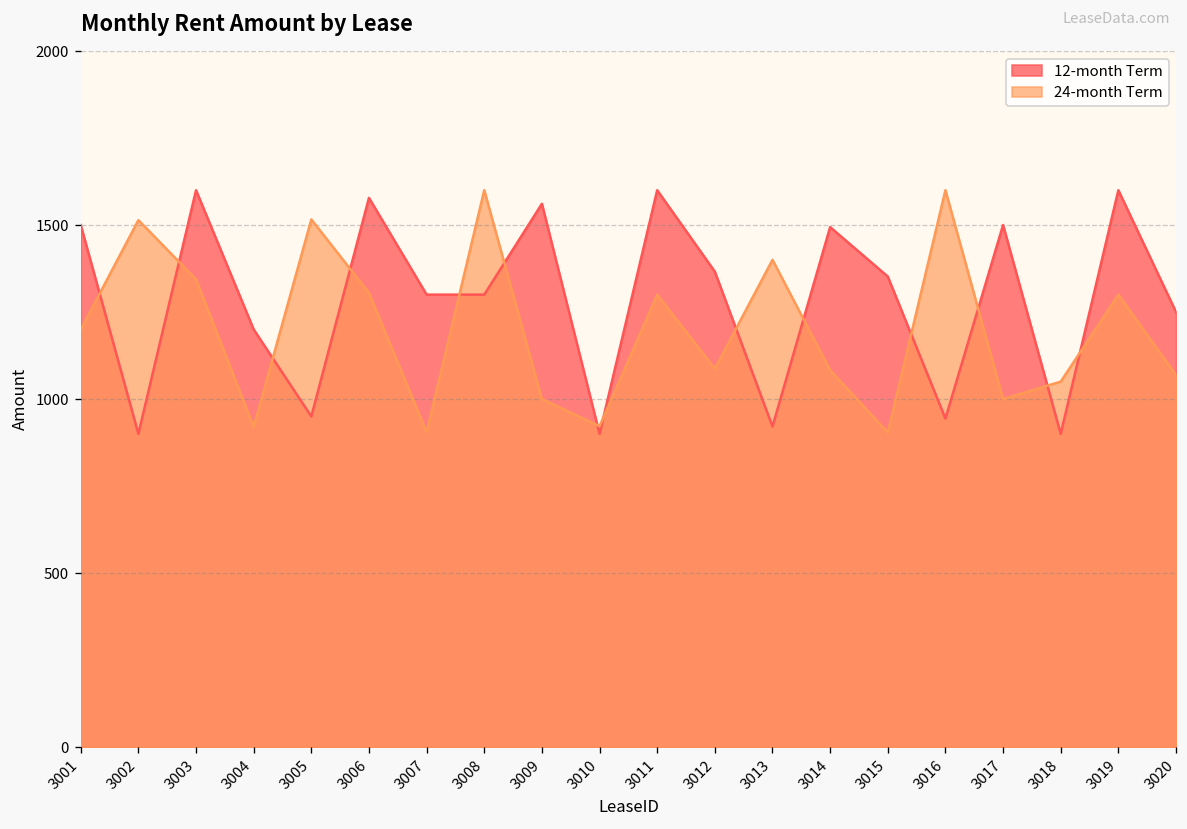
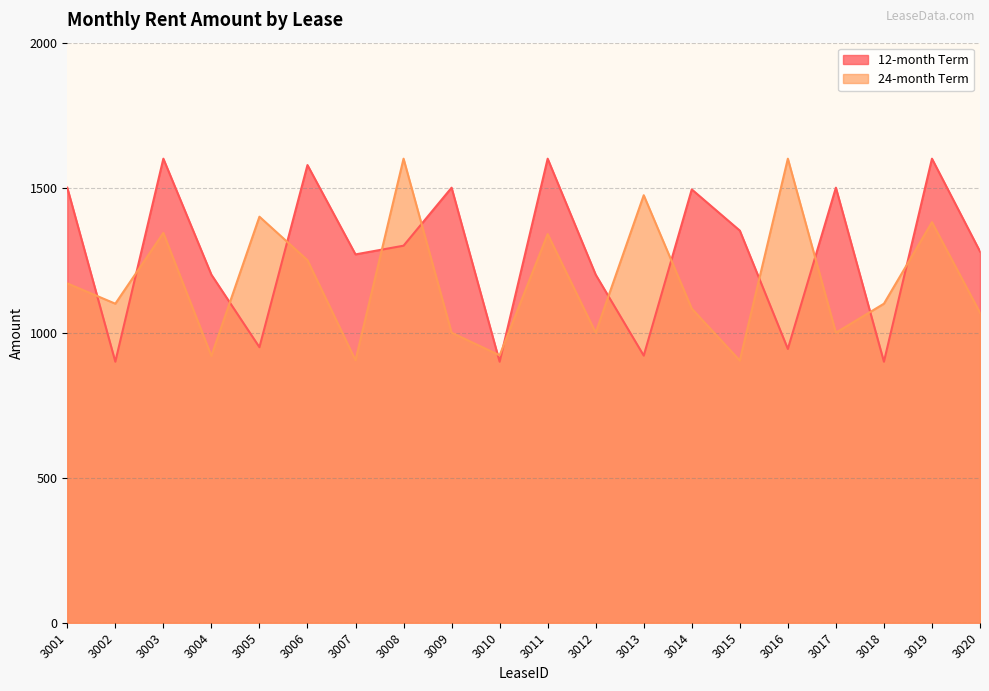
24-month Term, 3001: 1200 -> 1170
24-month Term, 3002: 1510 -> 1100
24-month Term, 3005: 1520 -> 1400
24-month Term, 3006: 1310 -> 1250
12-month Term, 3007: 1300 -> 1270
12-month Term, 3009: 1560 -> 1500
24-month Term, 3011: 1300 -> 1340
12-month Term, 3012: 1370 -> 1200
24-month Term, 3012: 1090 -> 1000
24-month Term, 3013: 1400 -> 1470
24-month Term, 3018: 1050 -> 1100
24-month Term, 3019: 1300 -> 1380
12-month Term, 3020: 1250 -> 1280
